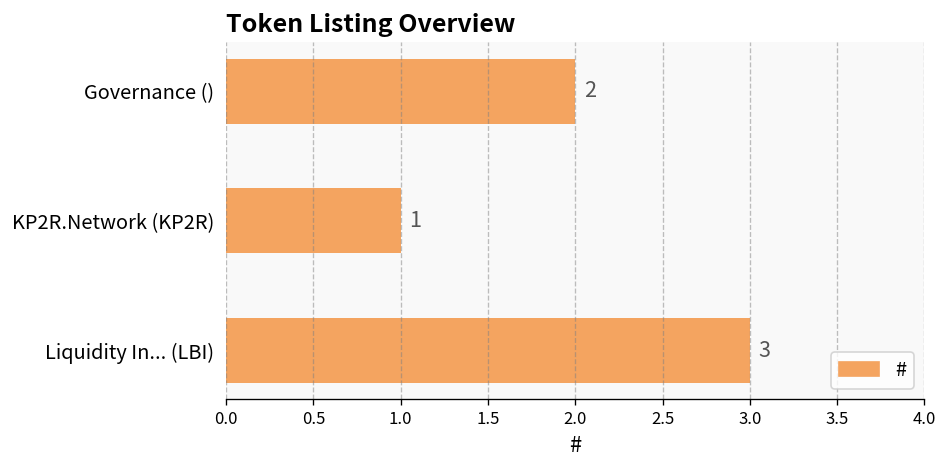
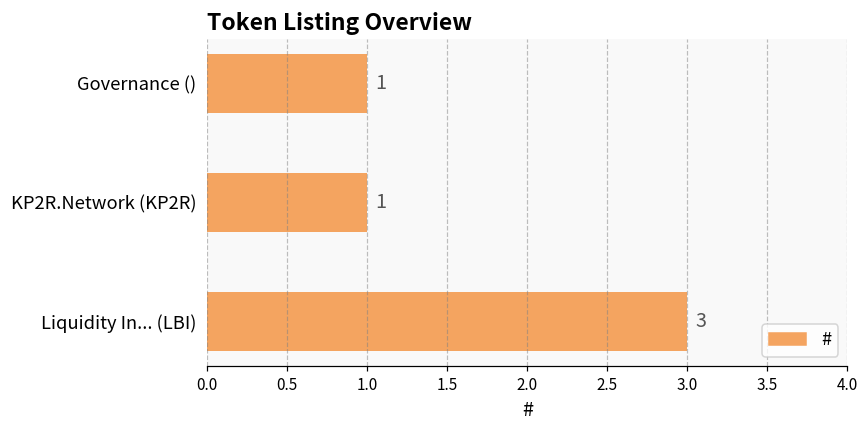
Governance (): 2 -> 1
